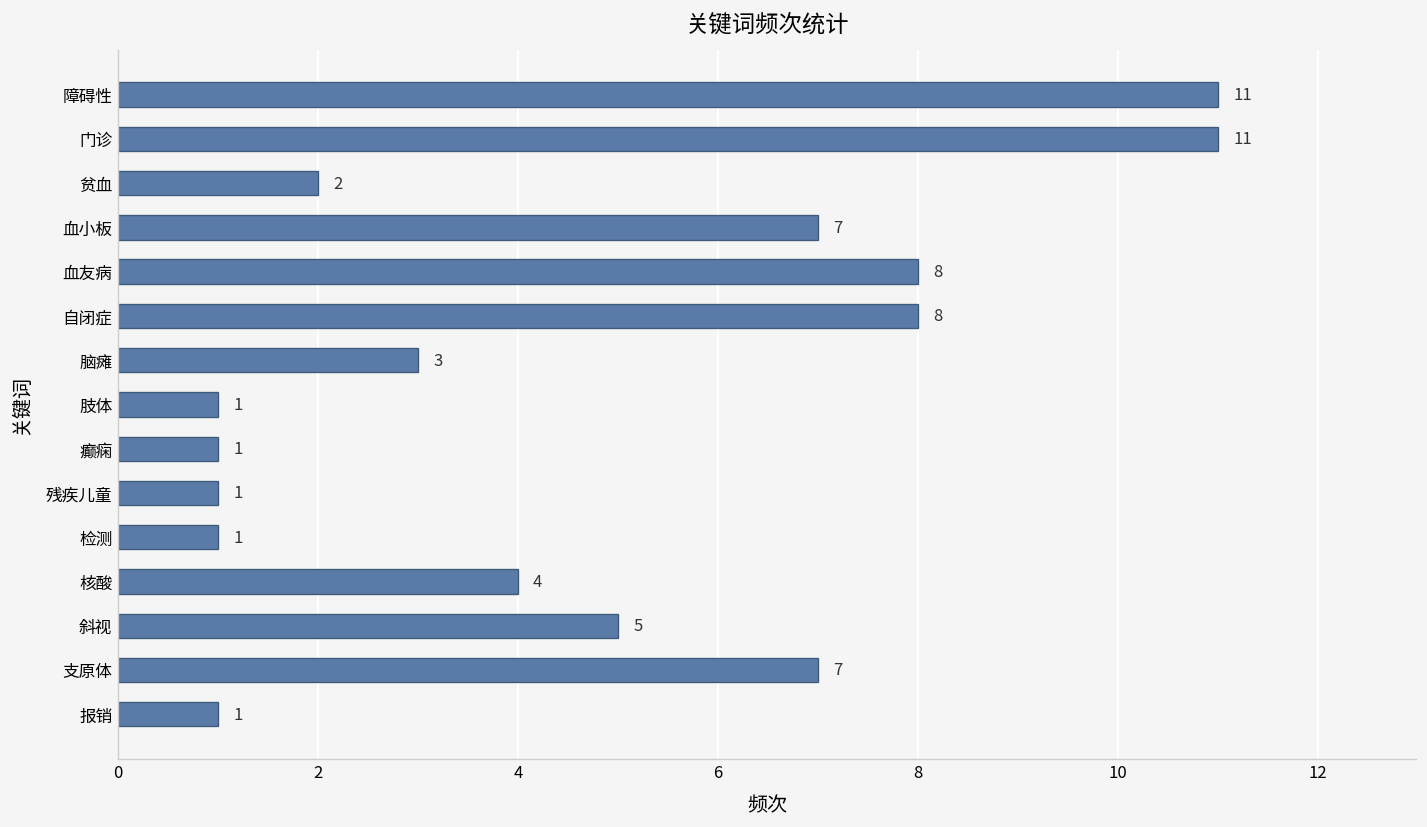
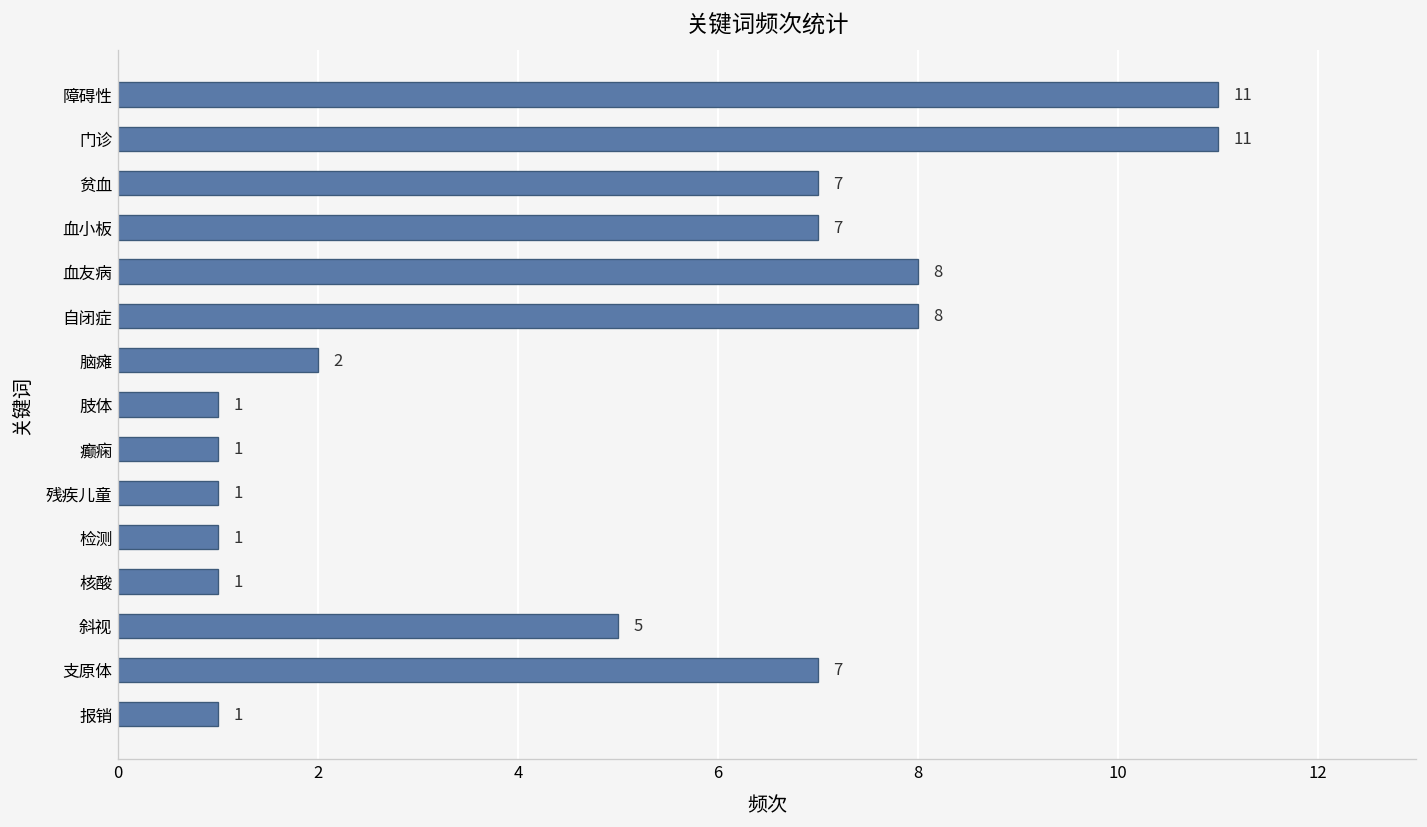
贫血: 2 -> 7
脑瘫: 3 -> 2
核酸: 4 -> 1
